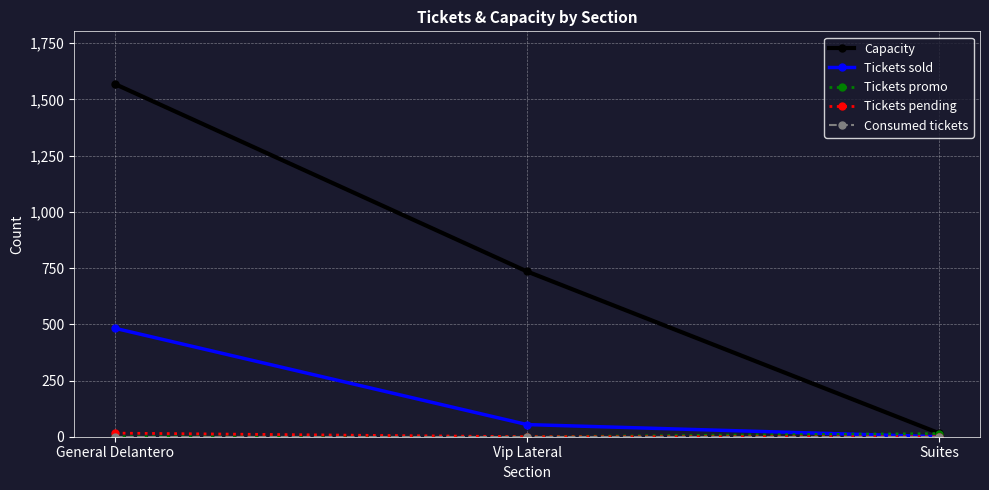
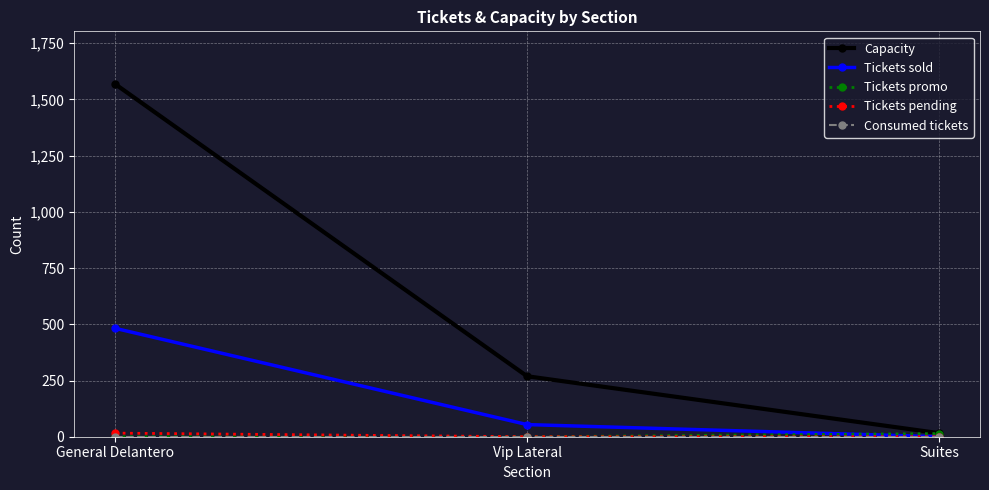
Capacity, Vip Lateral: 740 -> 270
